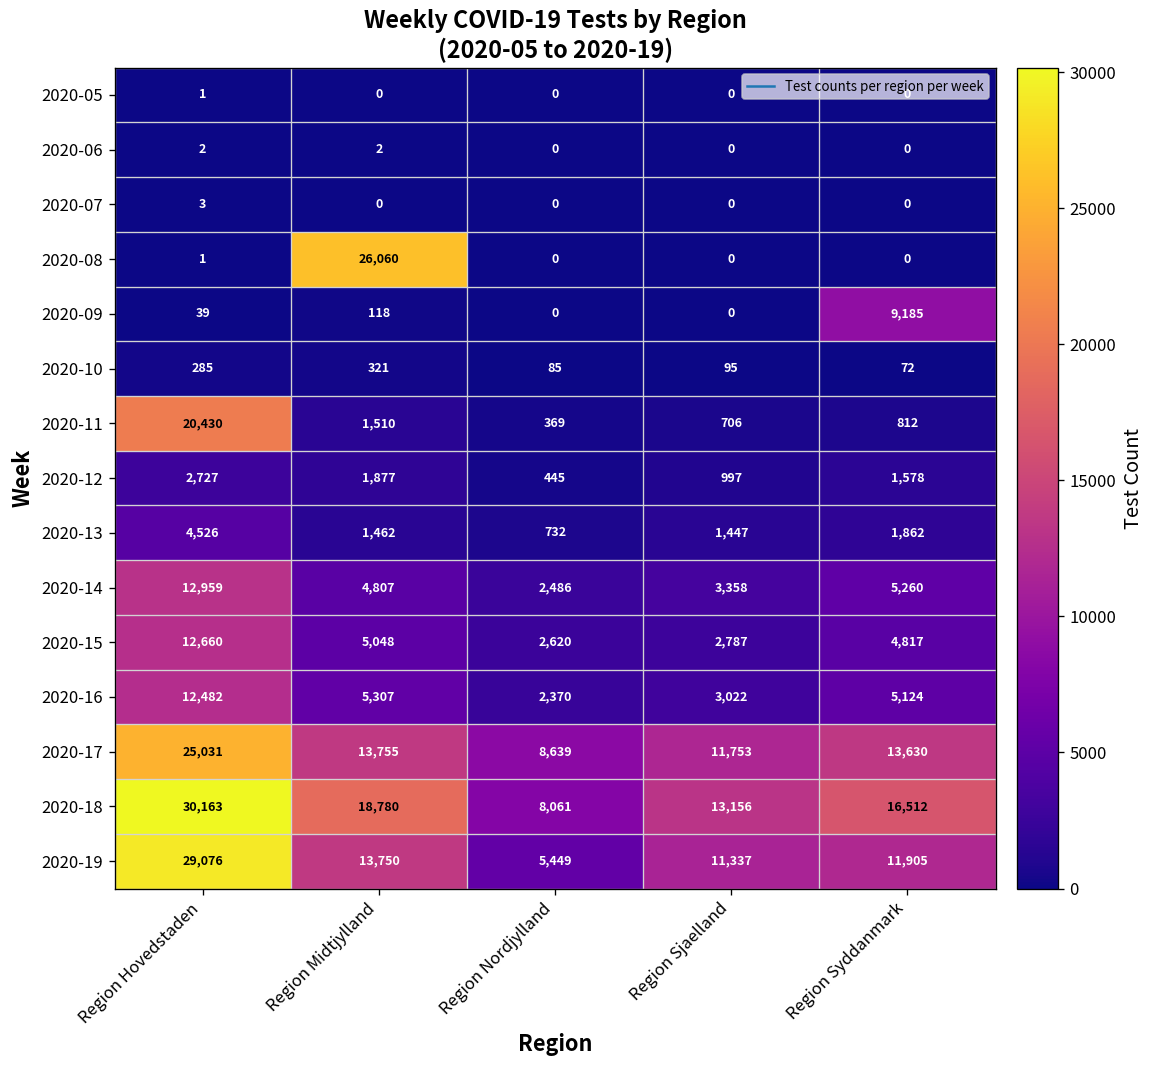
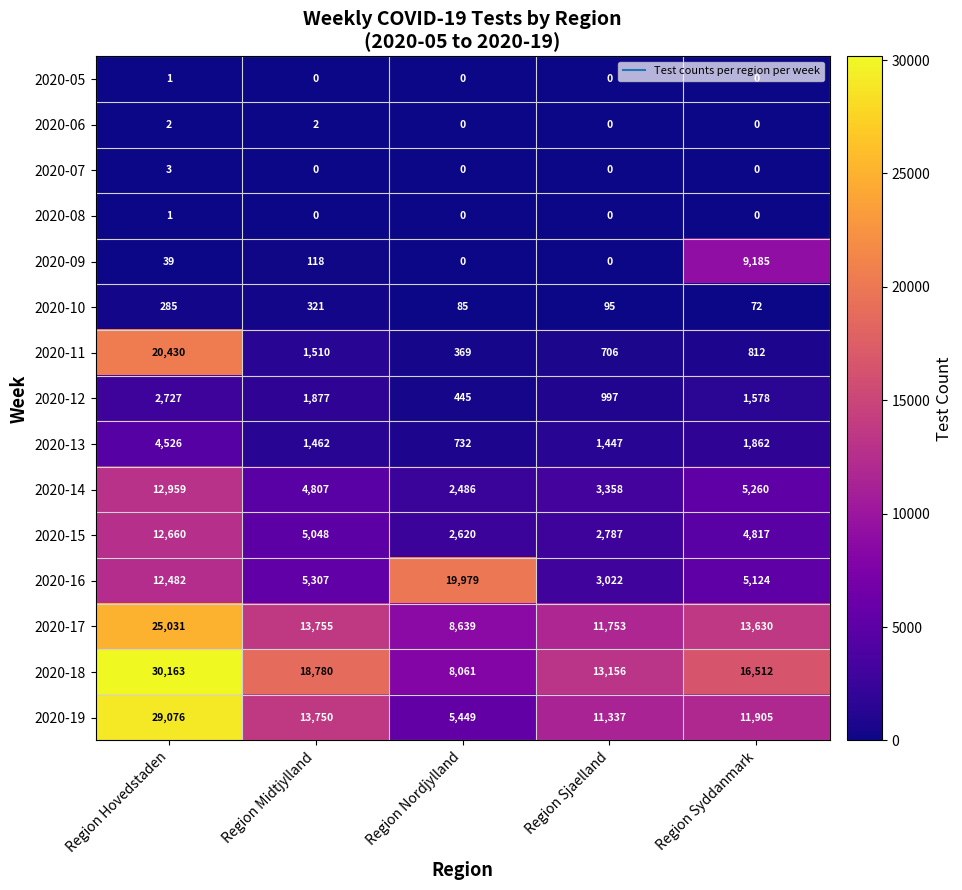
2020-08, Region Midtjylland: 26,060 -> 0
2020-16, Region Nordjylland: 2,370 -> 19,979
